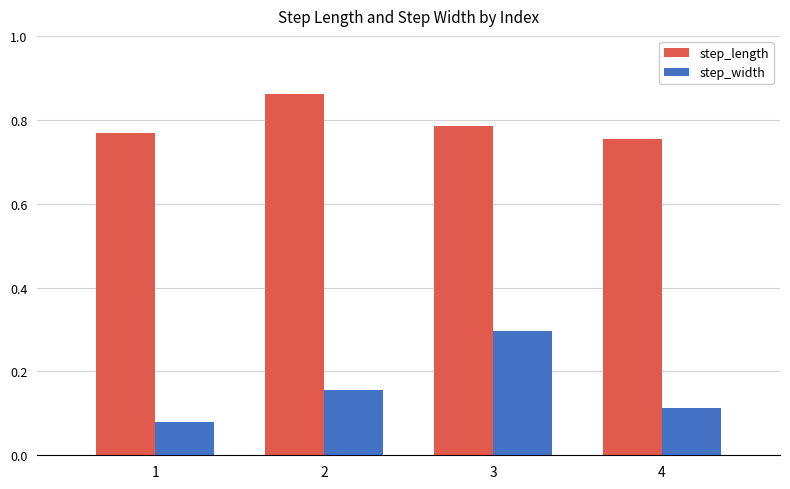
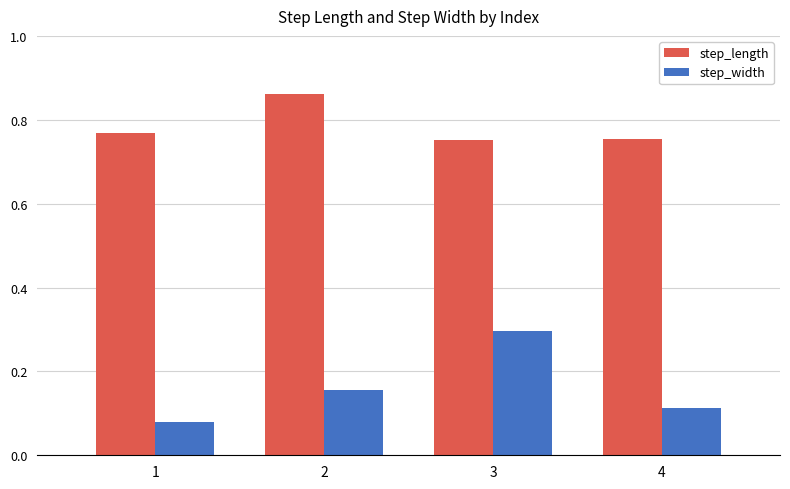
step_length, 3: 0.79 -> 0.75
